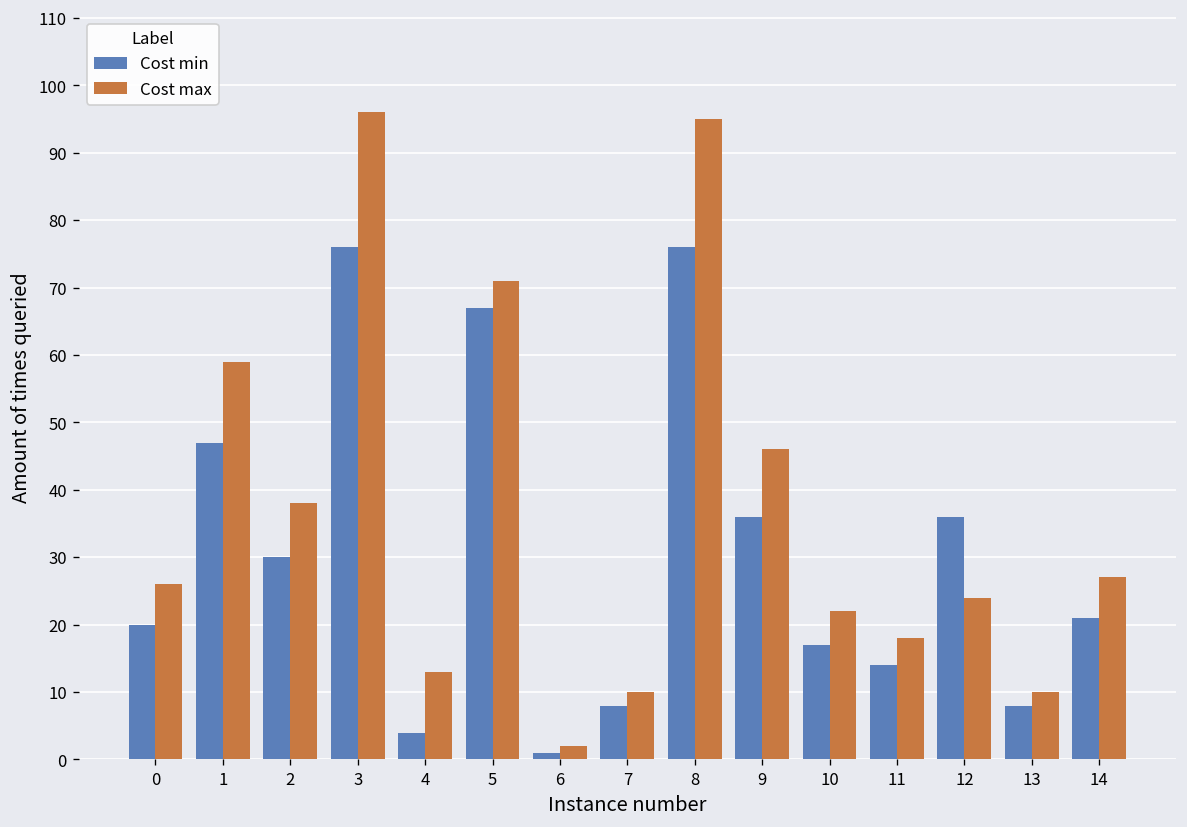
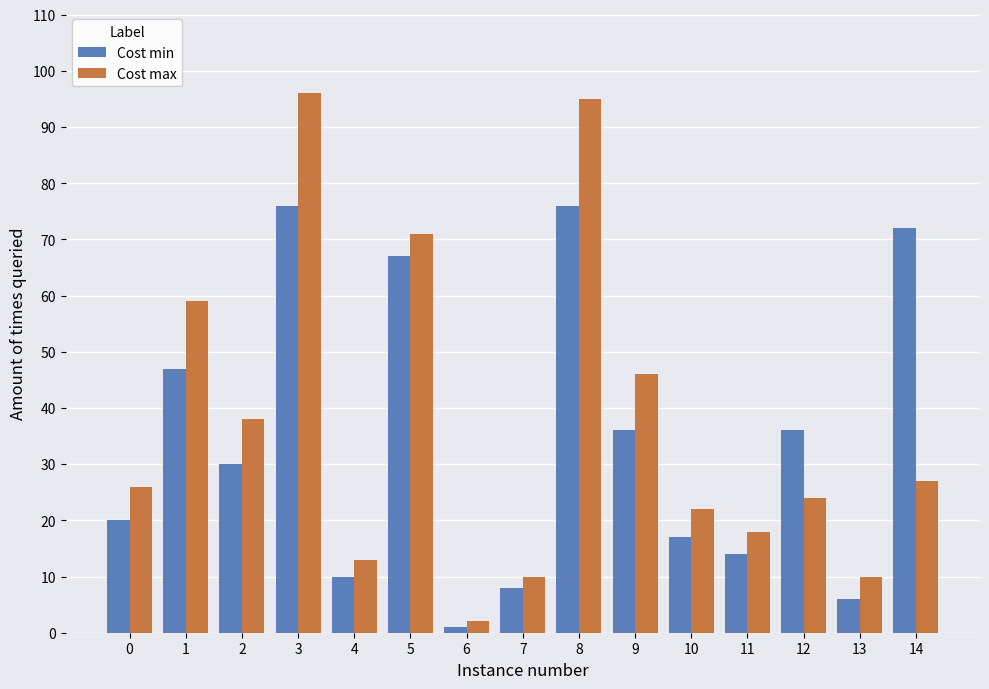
Cost min, 4: 4 -> 10
Cost min, 13: 8 -> 6
Cost min, 14: 21 -> 72
